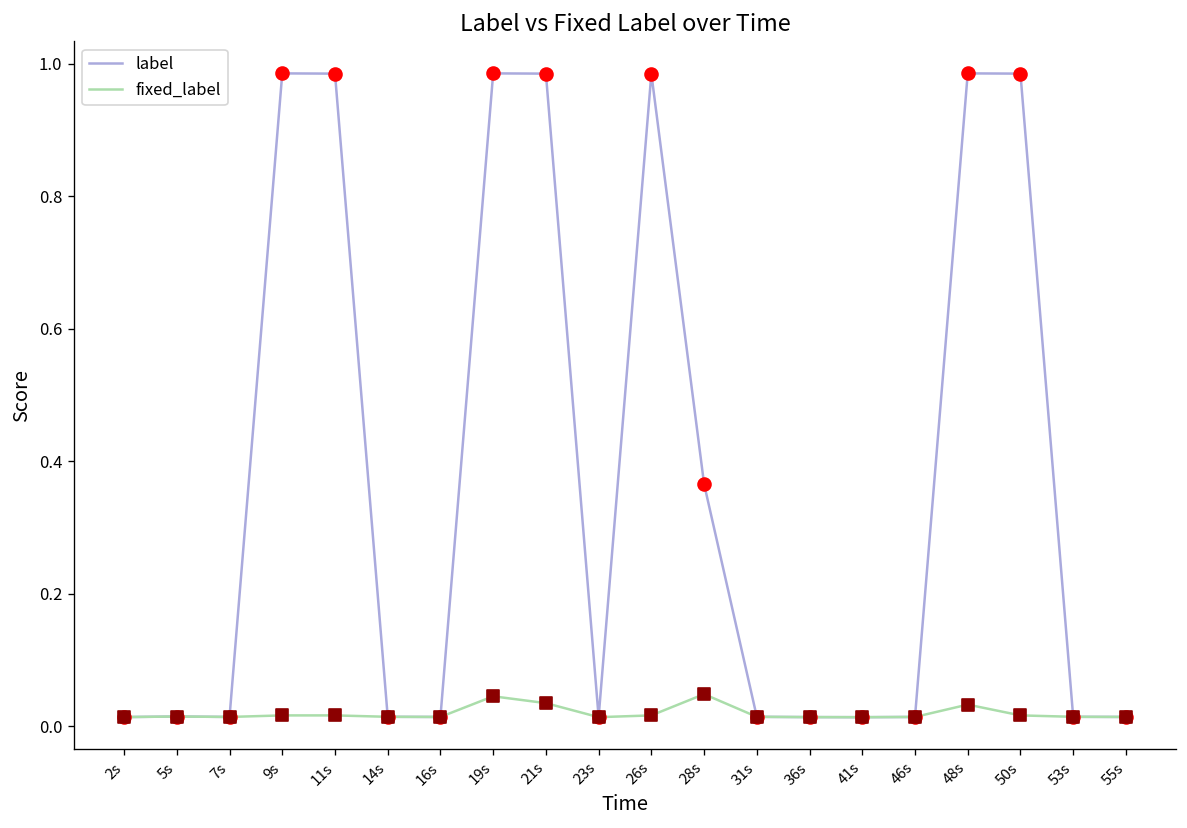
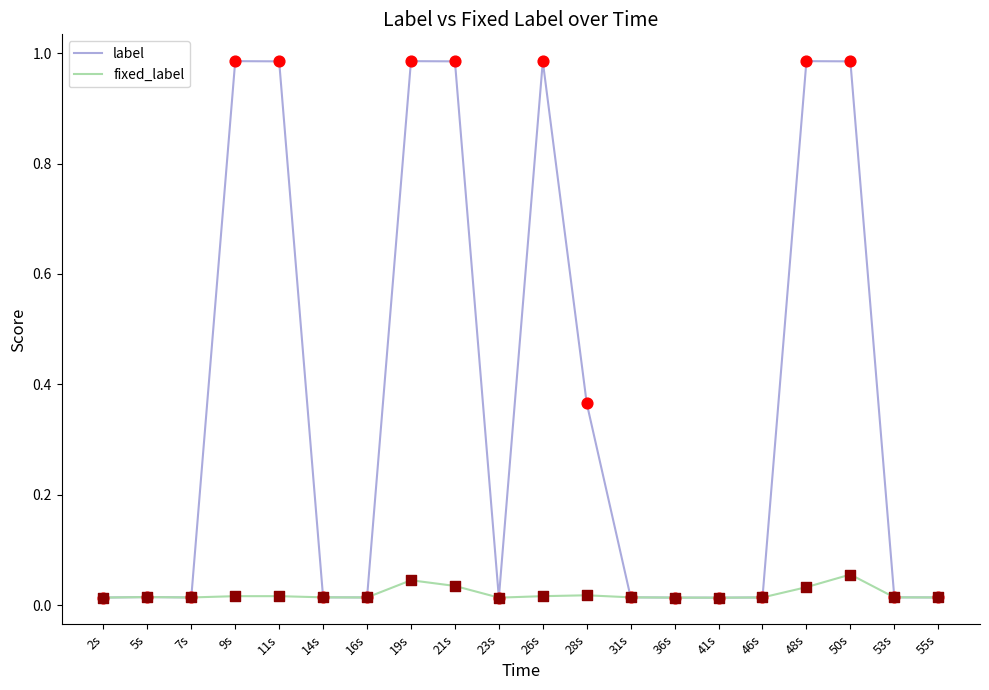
fixed_label, 28s: 0.05 -> 0.02
fixed_label, 50s: 0.02 -> 0.06
